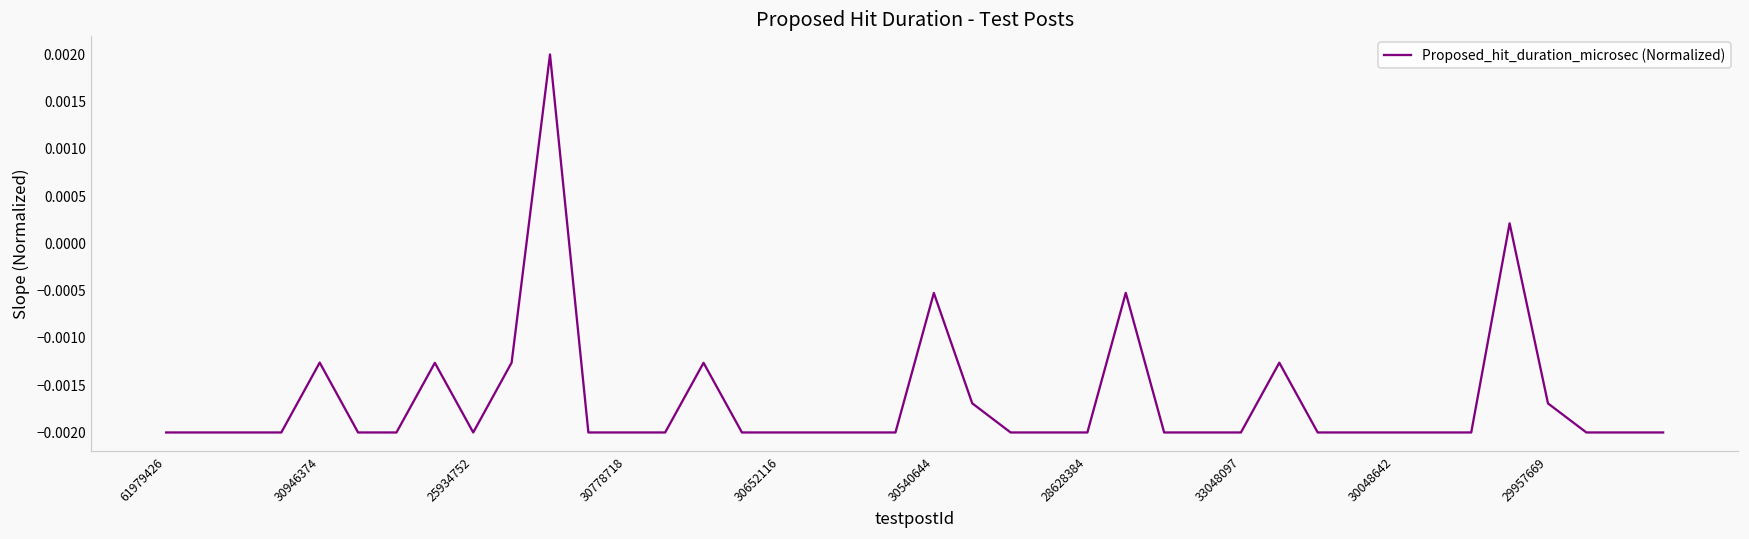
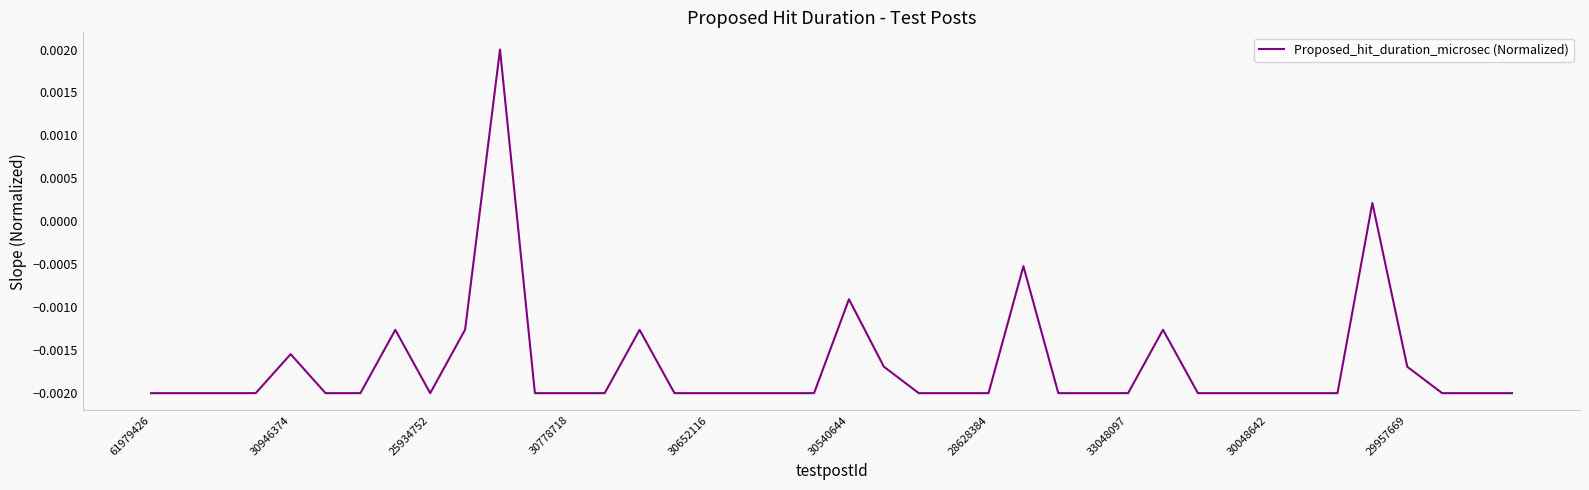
30946374: -0.0013 -> -0.0015
30540644: -0.0005 -> -0.0009
